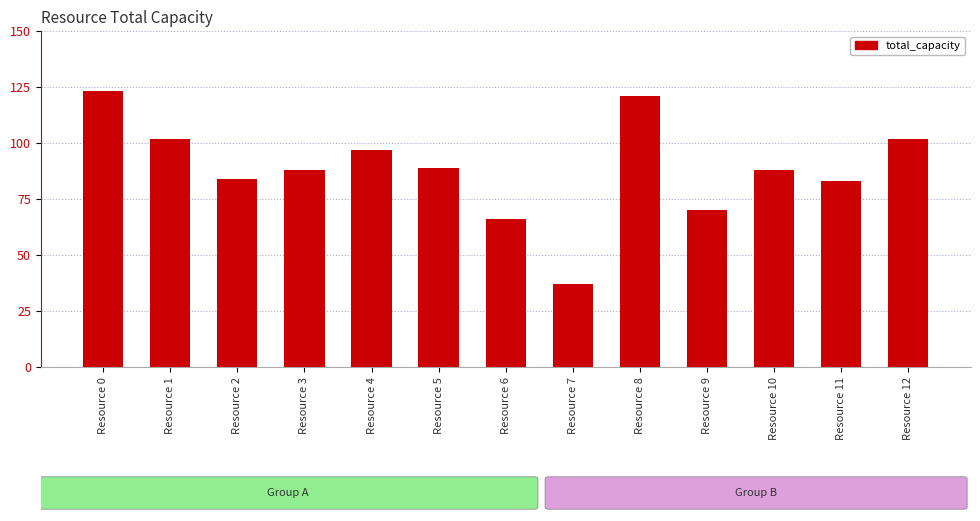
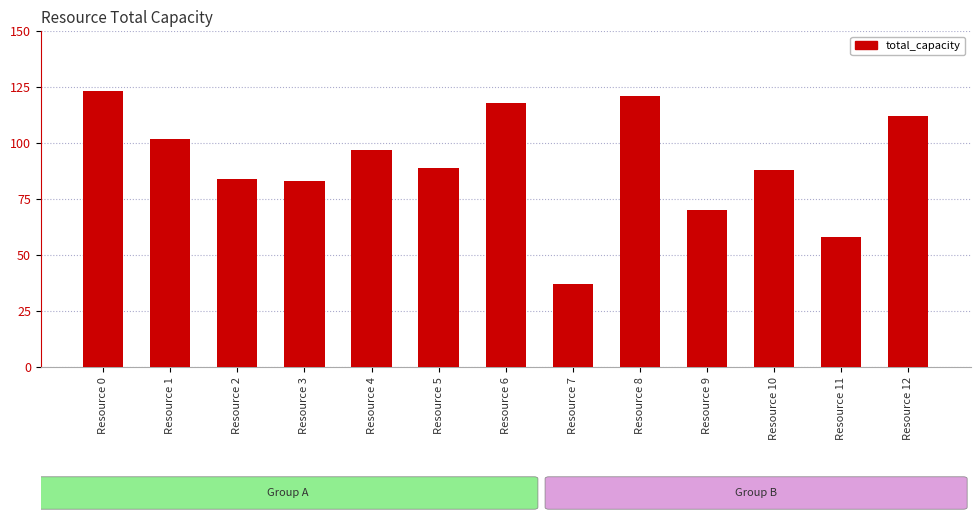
Resource 3: 88 -> 83
Resource 6: 66 -> 118
Resource 11: 83 -> 58
Resource 12: 102 -> 112
